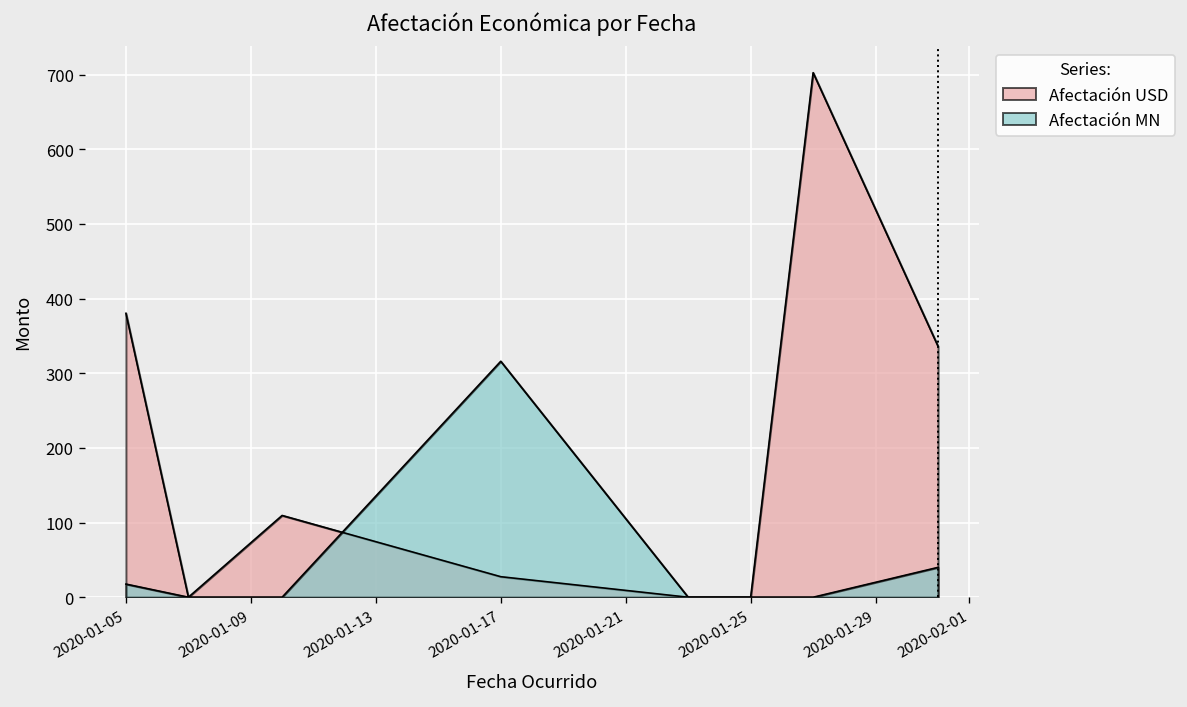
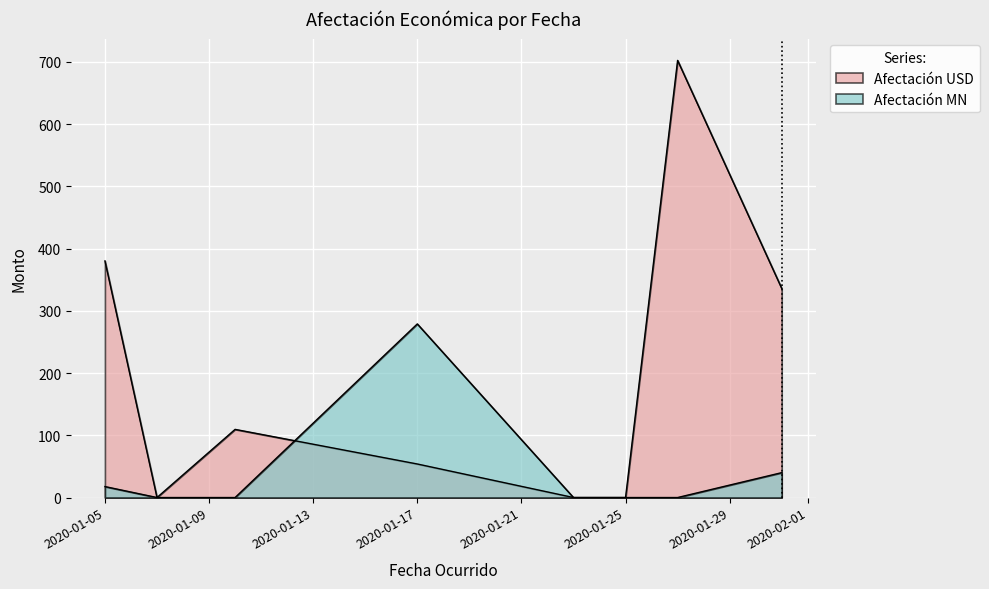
Afectación USD, 2020-01-17: 30 -> 50
Afectación MN, 2020-01-17: 320 -> 280
